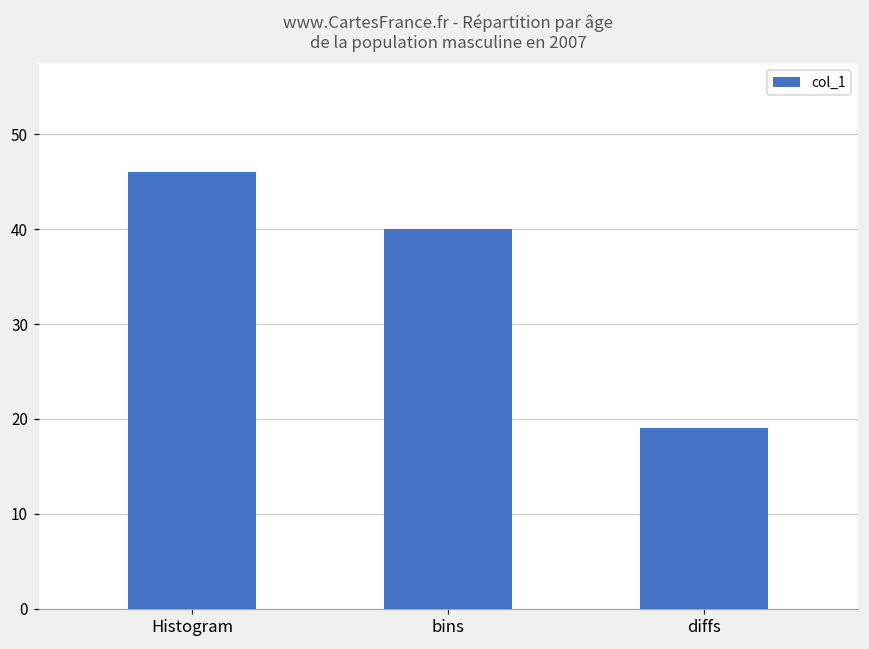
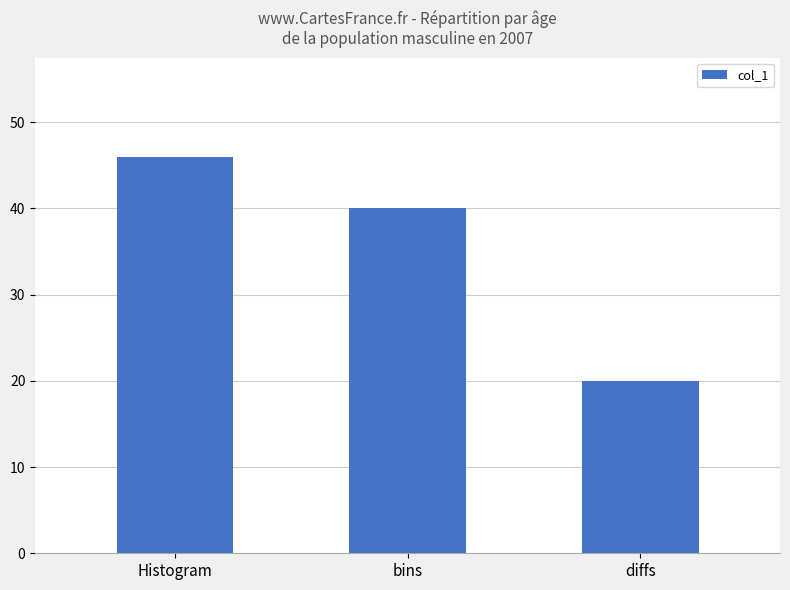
diffs: 19 -> 20
